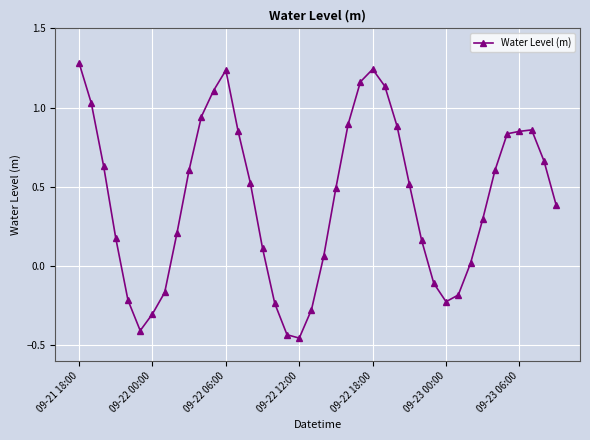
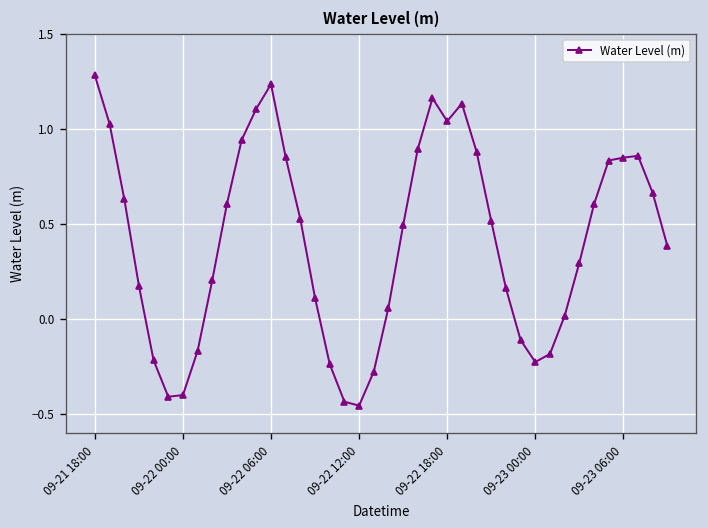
09-22 00:00: -0.30 -> -0.40
09-22 18:00: 1.24 -> 1.04
